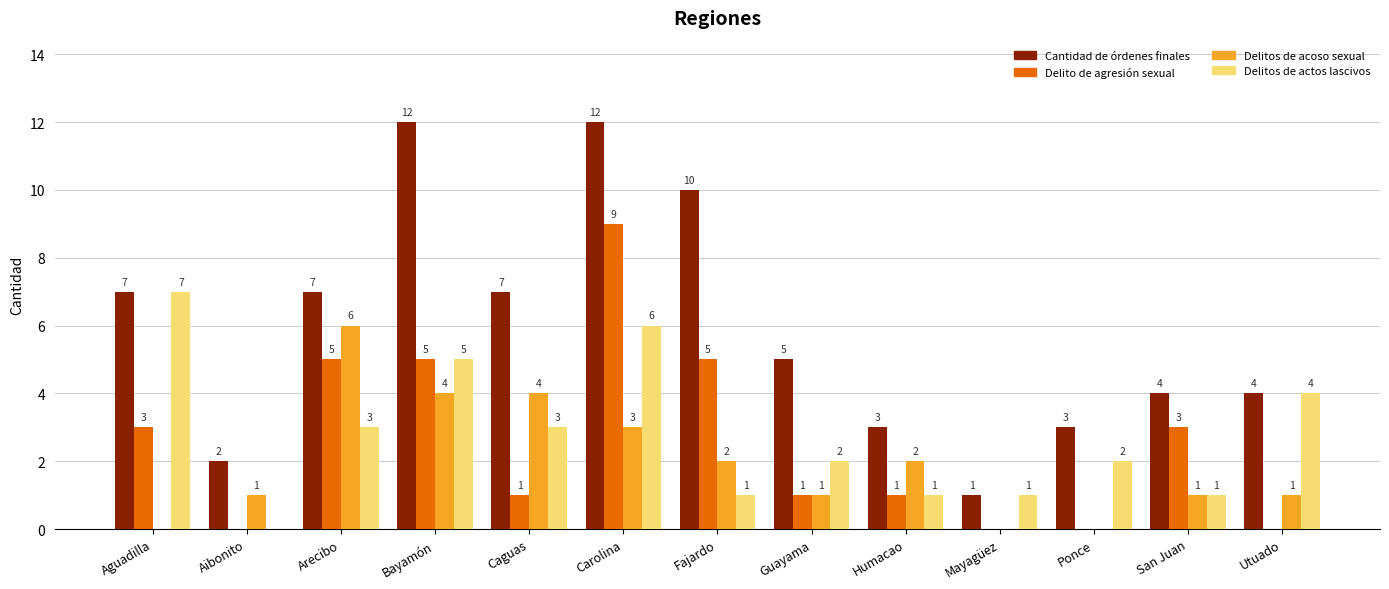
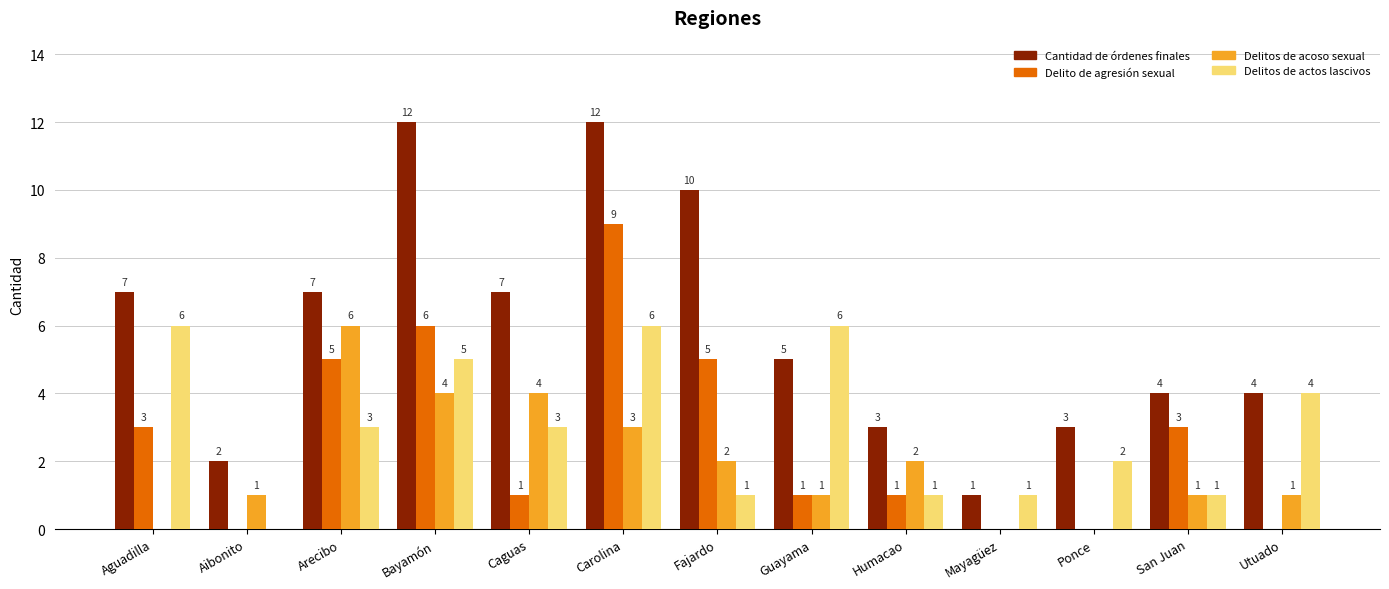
Delitos de actos lascivos, Aguadilla: 7 -> 6
Delito de agresión sexual, Bayamón: 5 -> 6
Delitos de actos lascivos, Guayama: 2 -> 6
